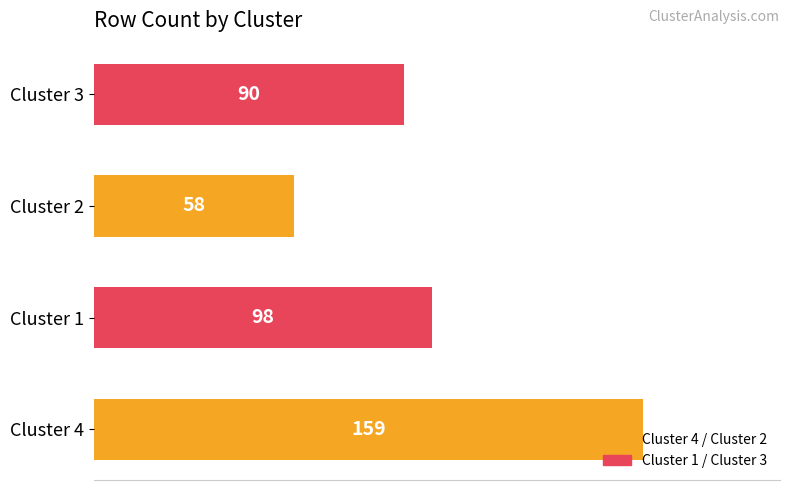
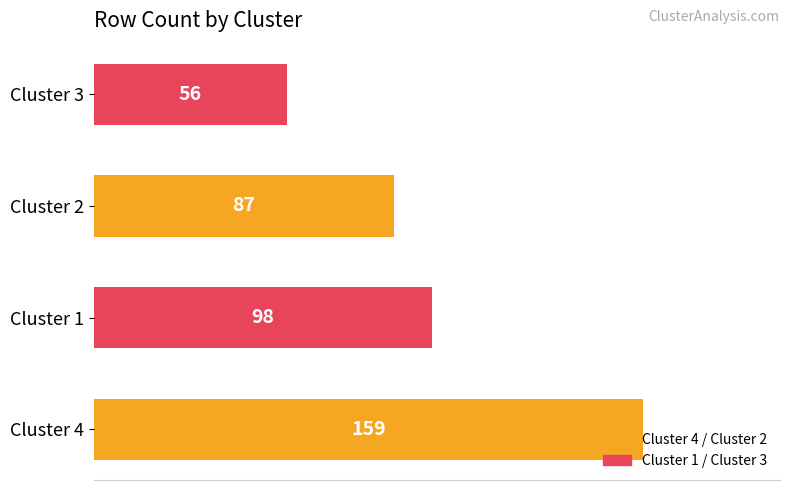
Cluster 3: 90 -> 56
Cluster 2: 58 -> 87
